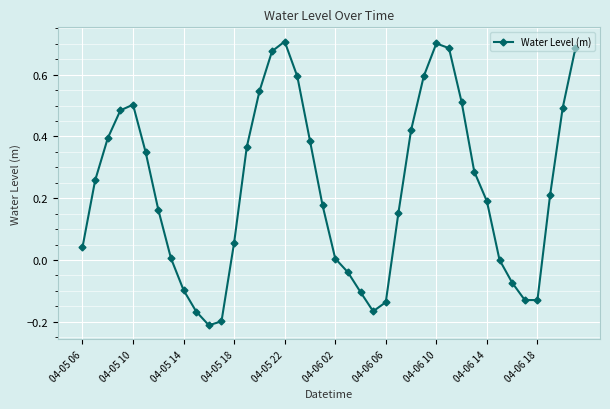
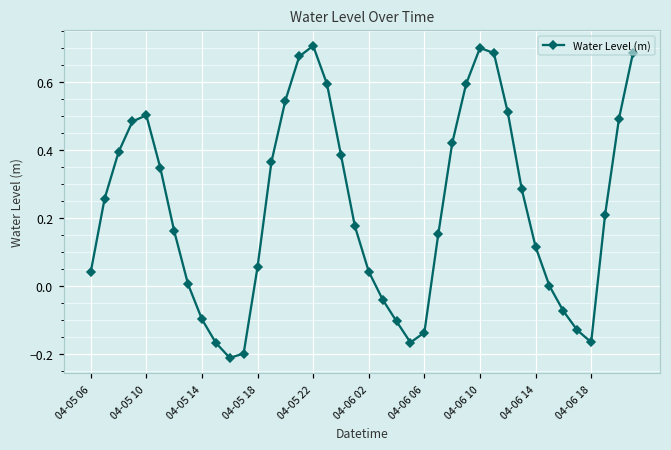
04-06 02: 0.00 -> 0.04
04-06 14: 0.19 -> 0.12
04-06 18: -0.13 -> -0.17
